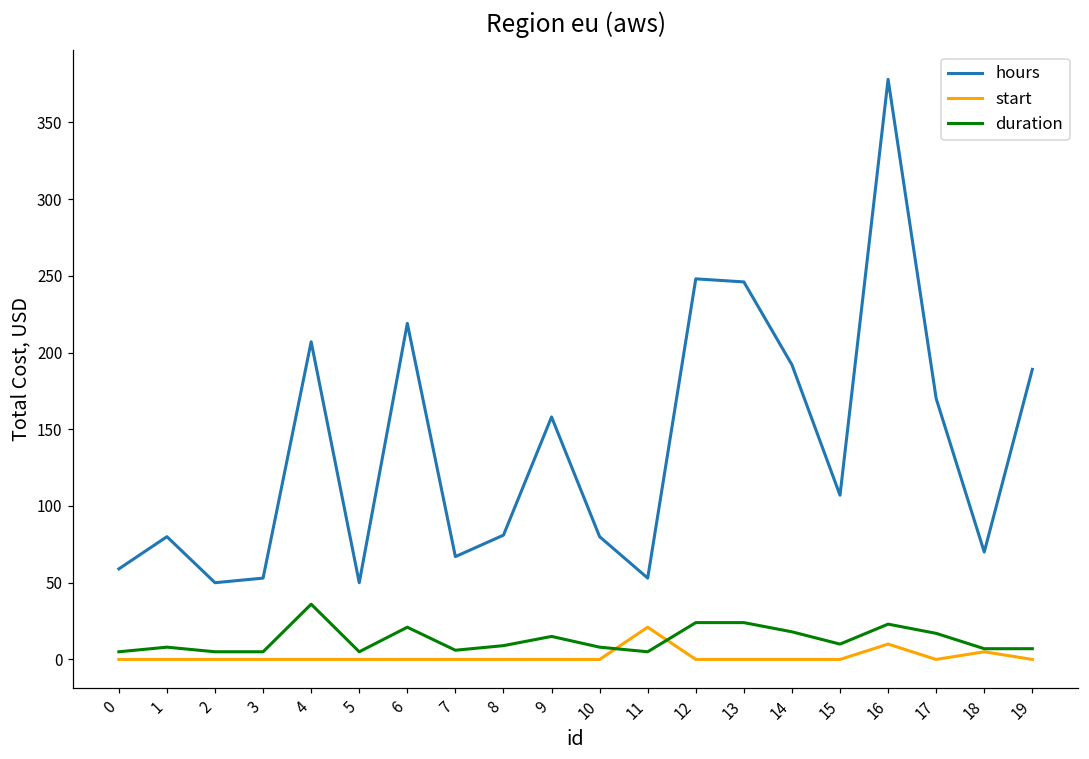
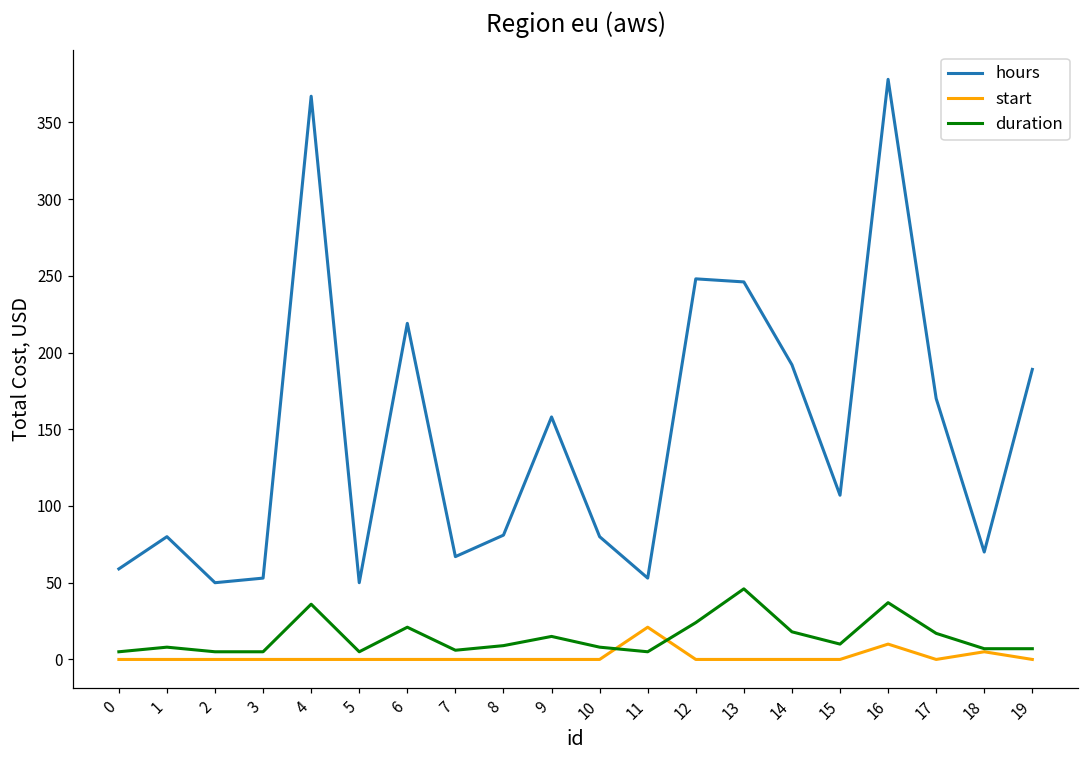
hours, 4: 207 -> 367
duration, 13: 24 -> 46
duration, 16: 23 -> 37
